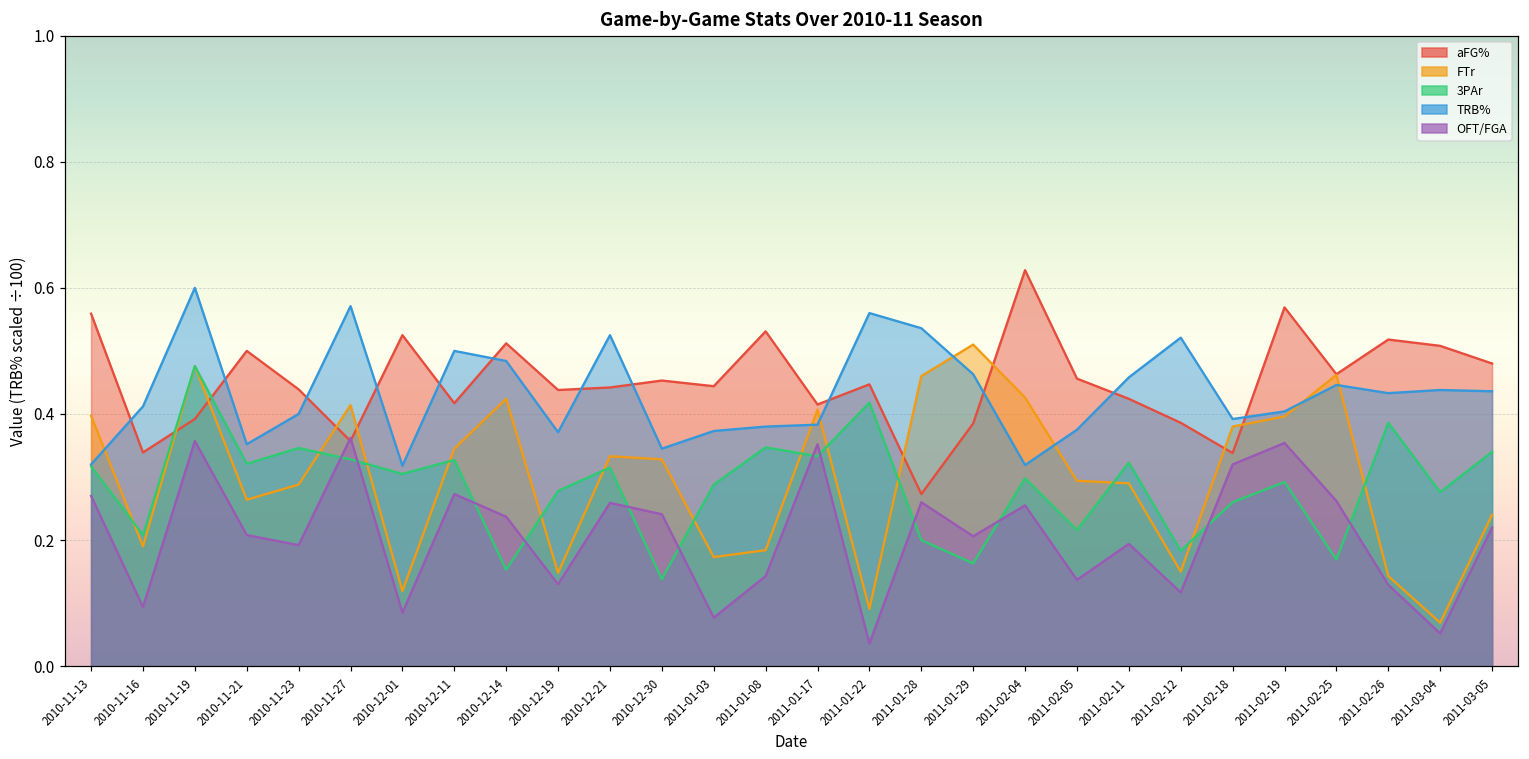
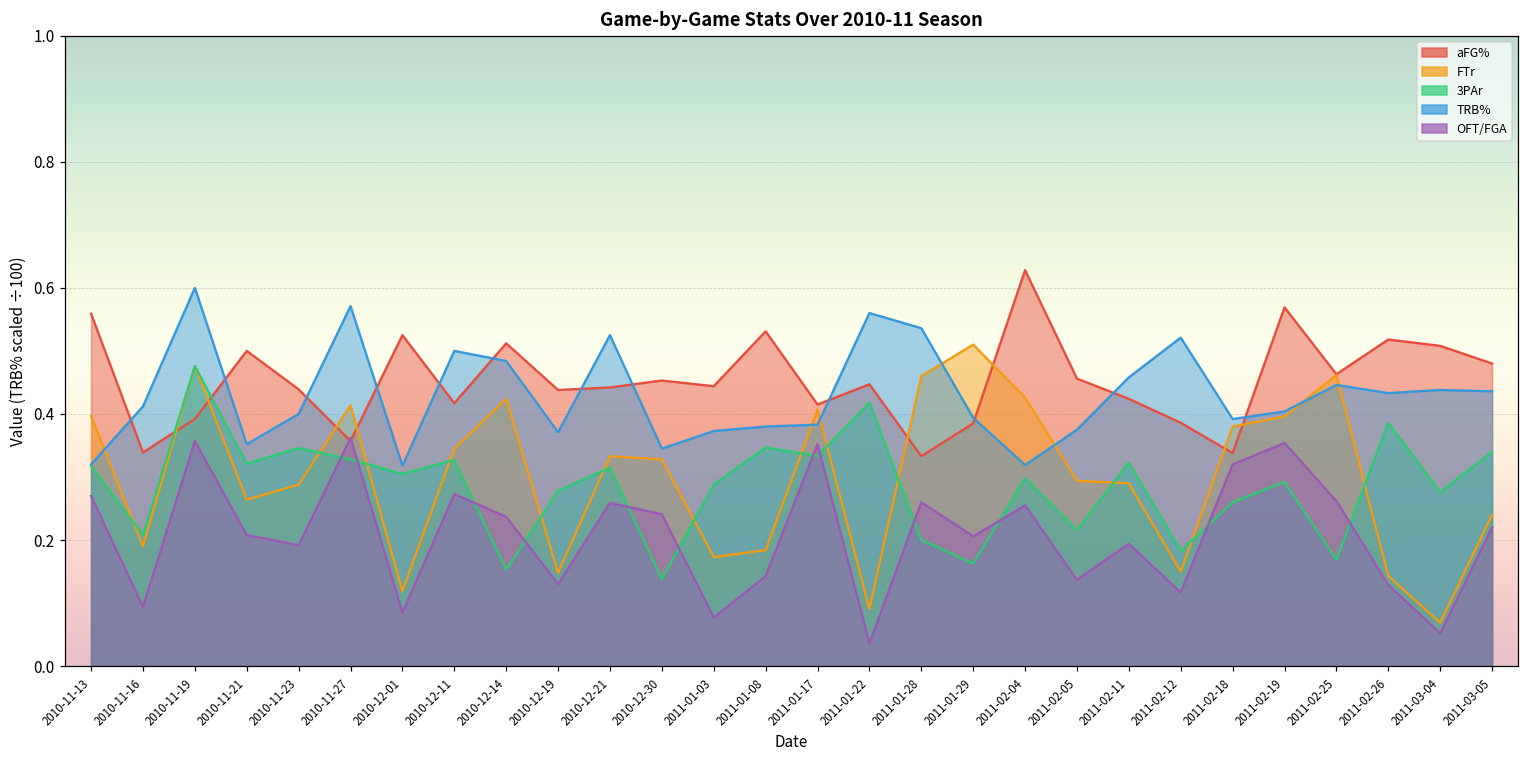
aFG%, 2011-01-28: 0.27 -> 0.33
TRB%, 2011-01-29: 0.46 -> 0.39
